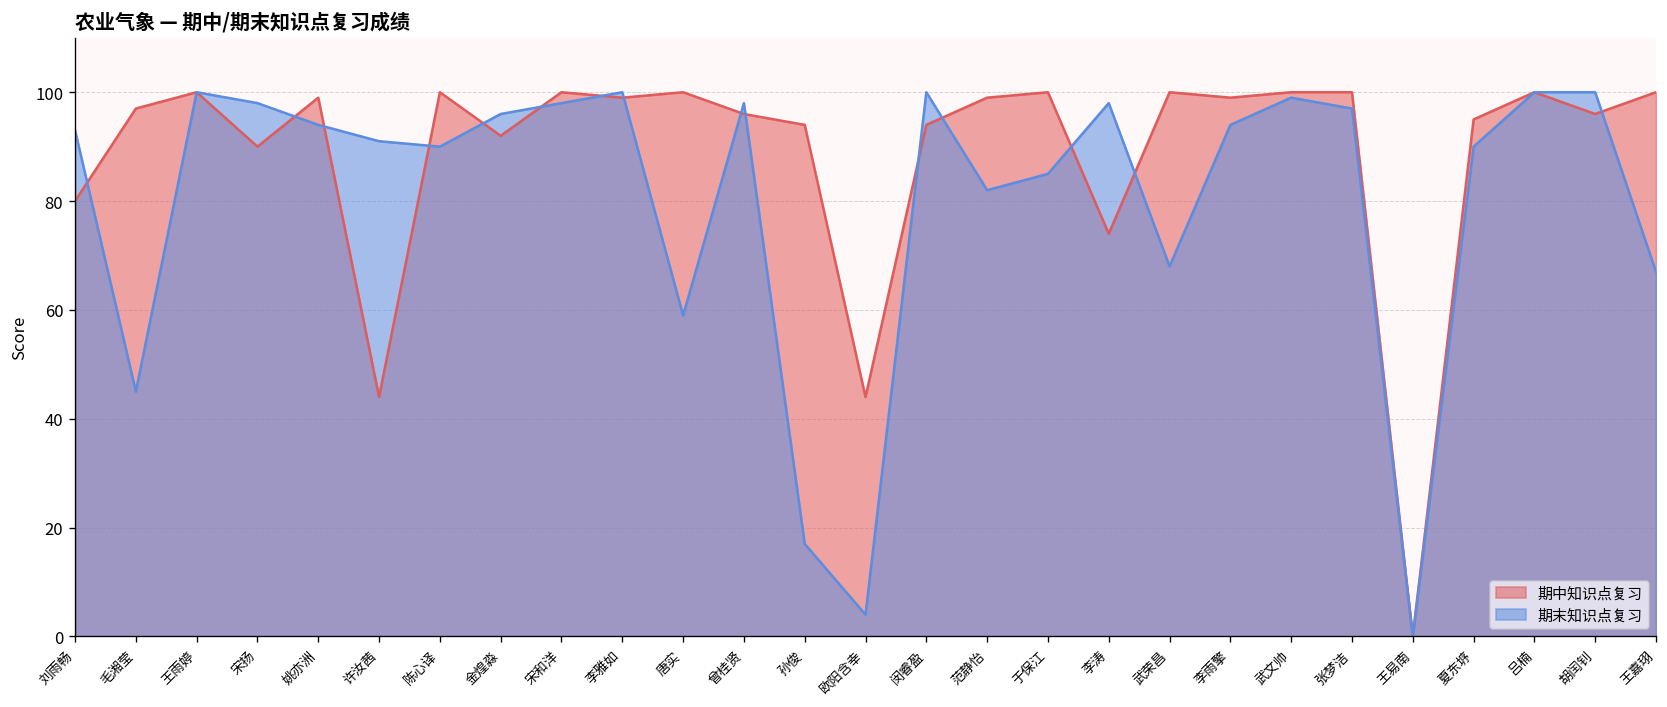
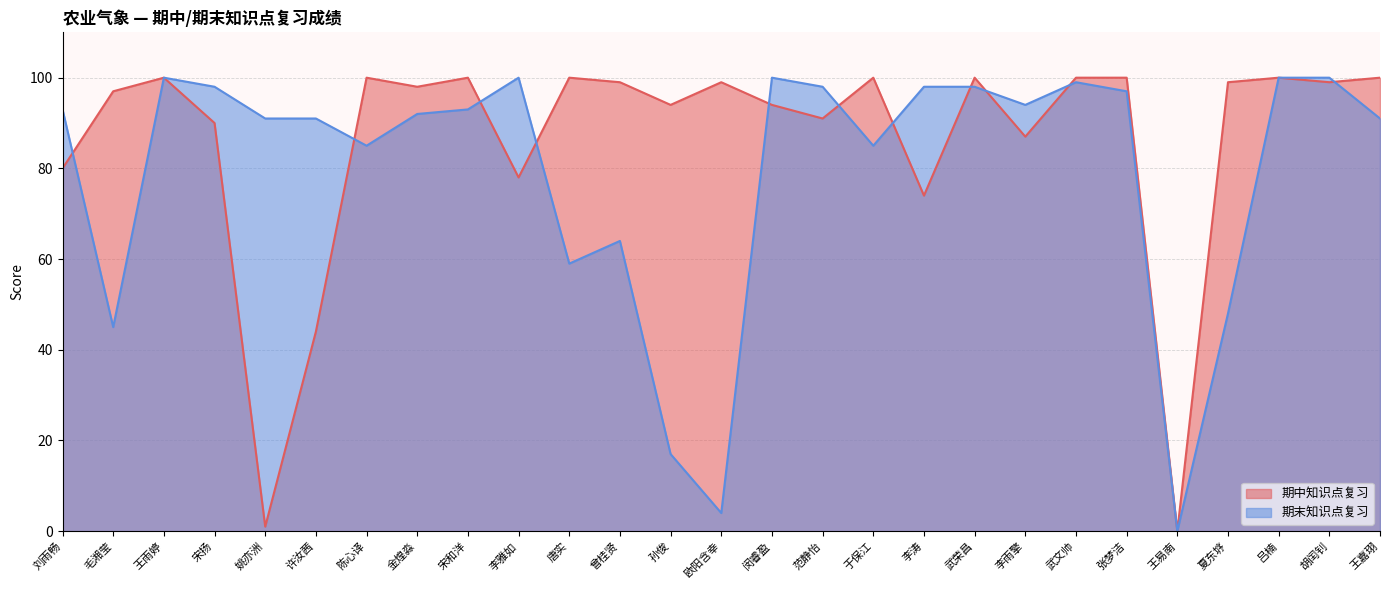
期中知识点复习, 姚亦洲: 99 -> 1
期末知识点复习, 姚亦洲: 94 -> 91
期末知识点复习, 陈心译: 90 -> 85
期中知识点复习, 金煌淼: 92 -> 98
期末知识点复习, 金煌淼: 96 -> 92
期末知识点复习, 宋和洋: 98 -> 93
期中知识点复习, 李雅如: 99 -> 78
期中知识点复习, 曾桂贤: 96 -> 99
期末知识点复习, 曾桂贤: 98 -> 64
期中知识点复习, 欧阳含幸: 44 -> 99
期中知识点复习, 范静怡: 99 -> 91
期末知识点复习, 范静怡: 82 -> 98
期末知识点复习, 武荣昌: 68 -> 98
期中知识点复习, 李雨擎: 99 -> 87
期中知识点复习, 夏东垿: 95 -> 99
期末知识点复习, 夏东垿: 90 -> 48
期中知识点复习, 胡闰钊: 96 -> 99
期末知识点复习, 王嘉珝: 67 -> 91
